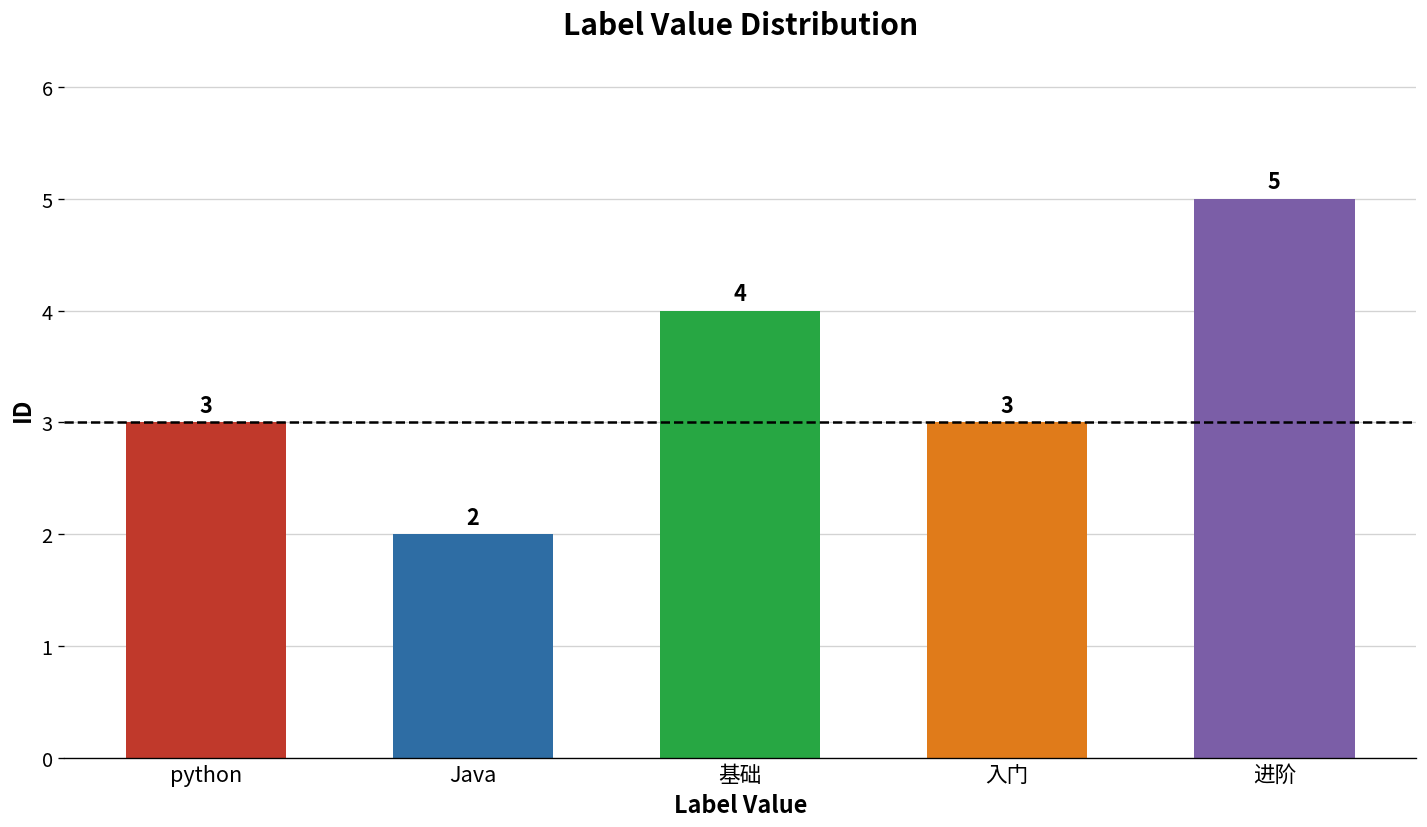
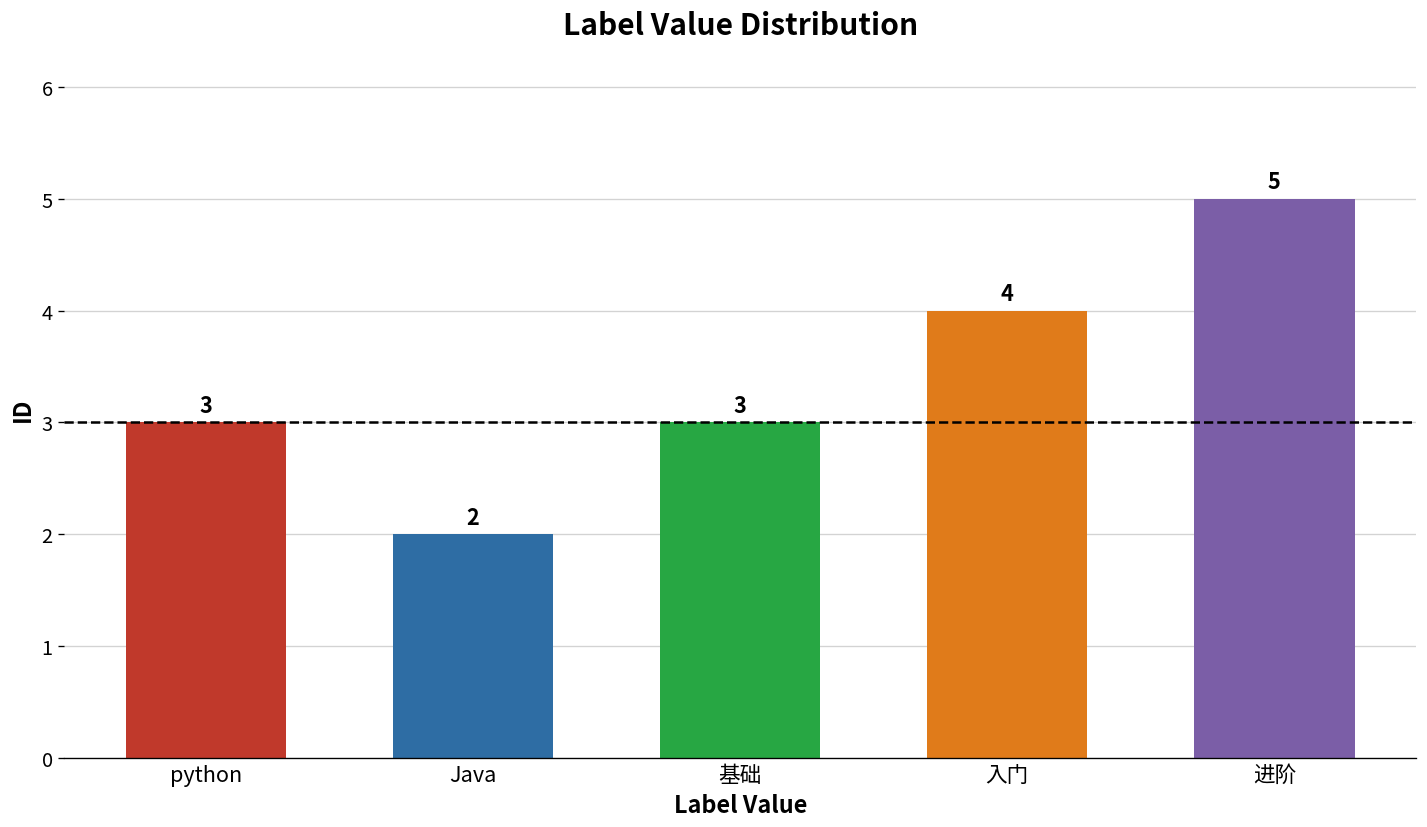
基础: 4 -> 3
入门: 3 -> 4
